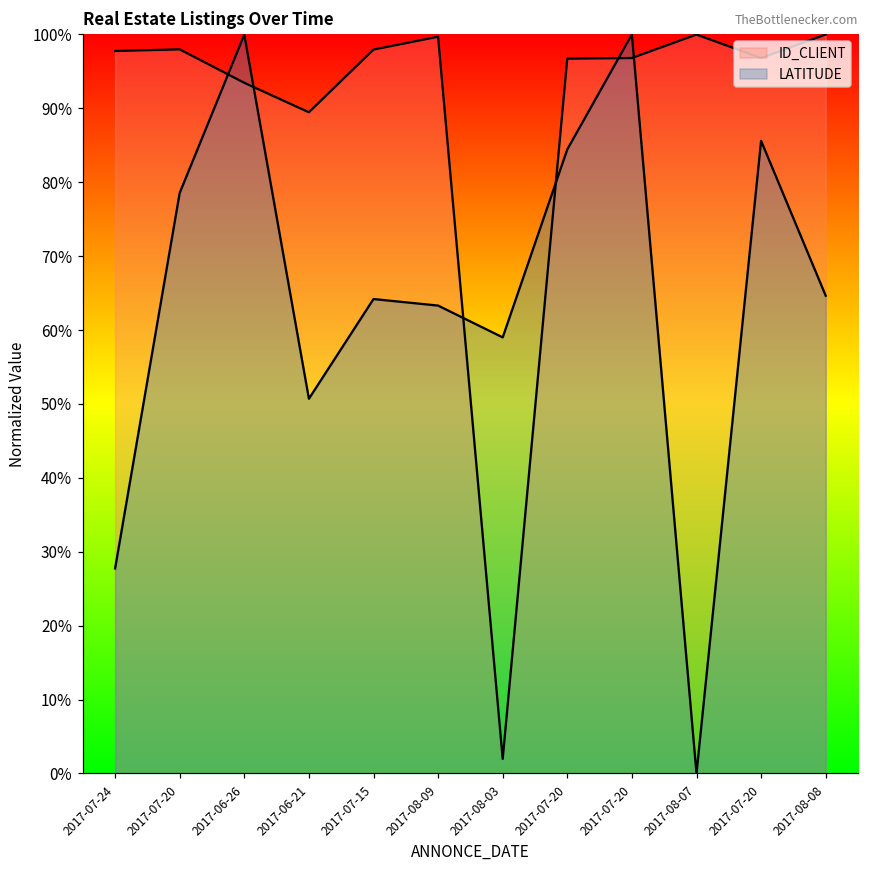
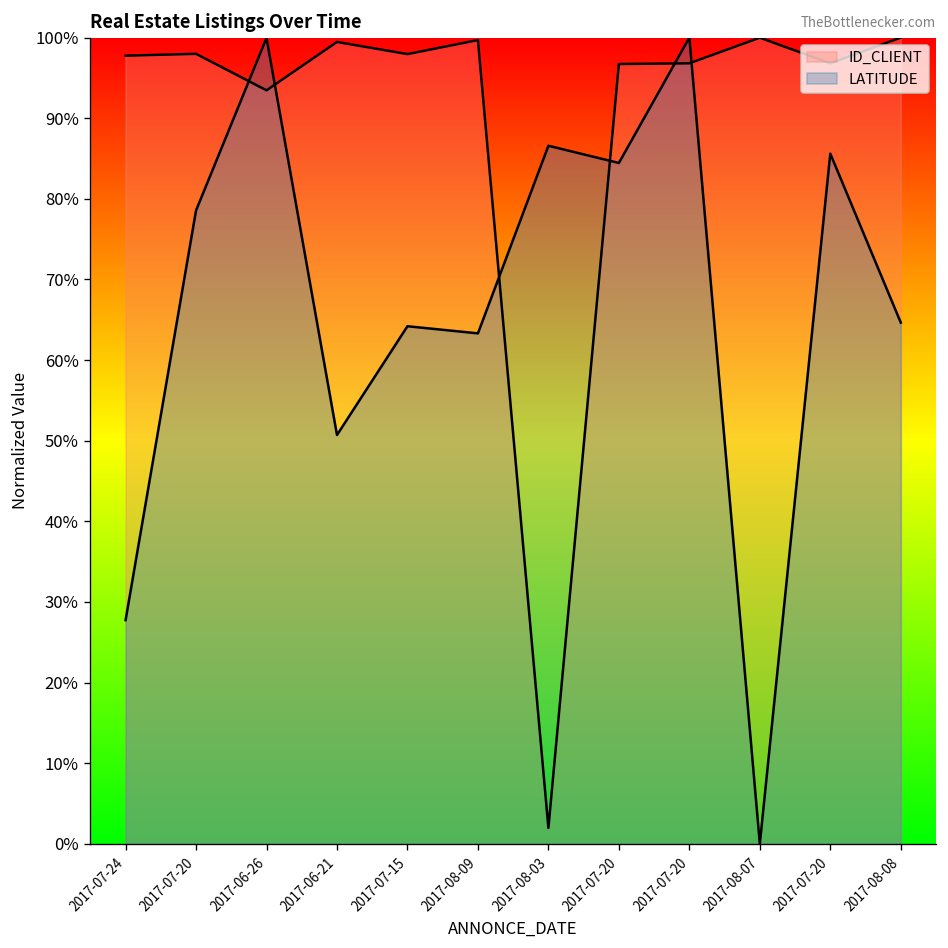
ID_CLIENT, 2017-06-21: 89% -> 99%
LATITUDE, 2017-08-03: 59% -> 87%
